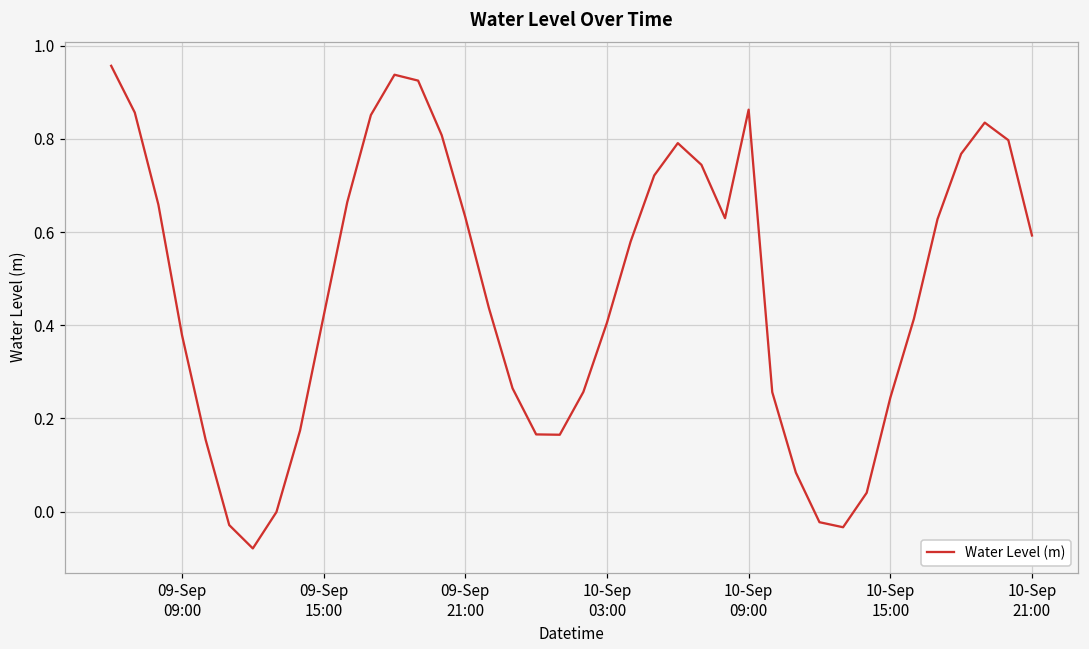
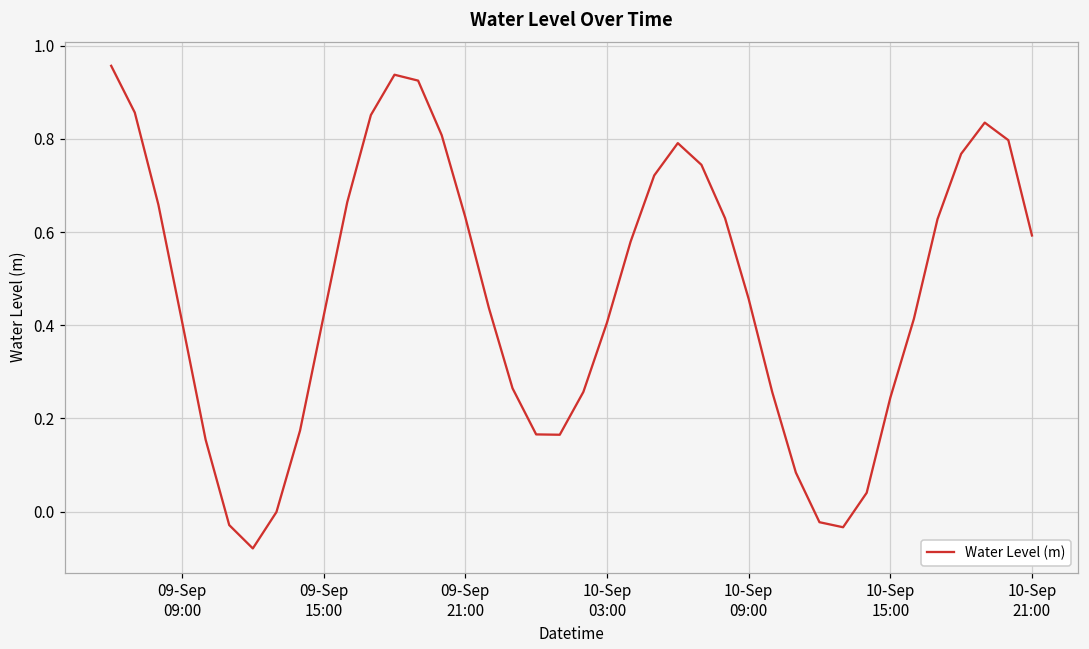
09-Sep 09:00: 0.38 -> 0.41
10-Sep 09:00: 0.86 -> 0.46
